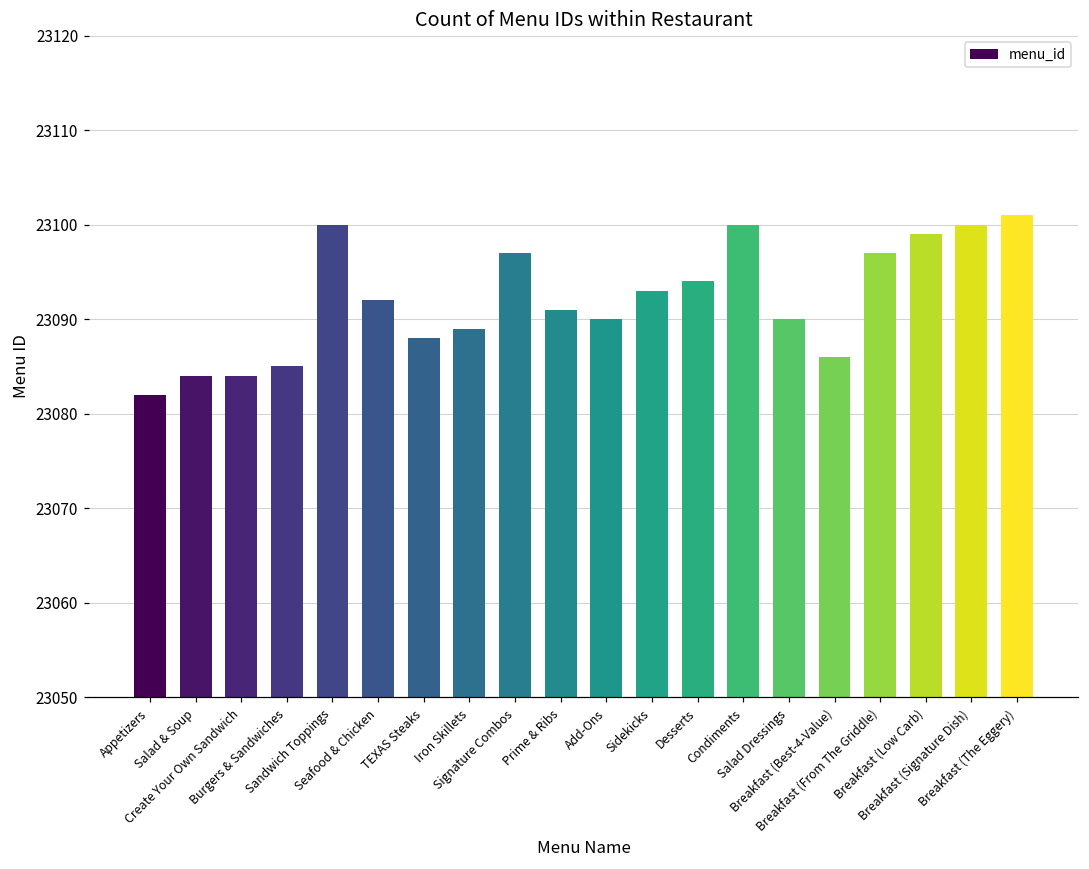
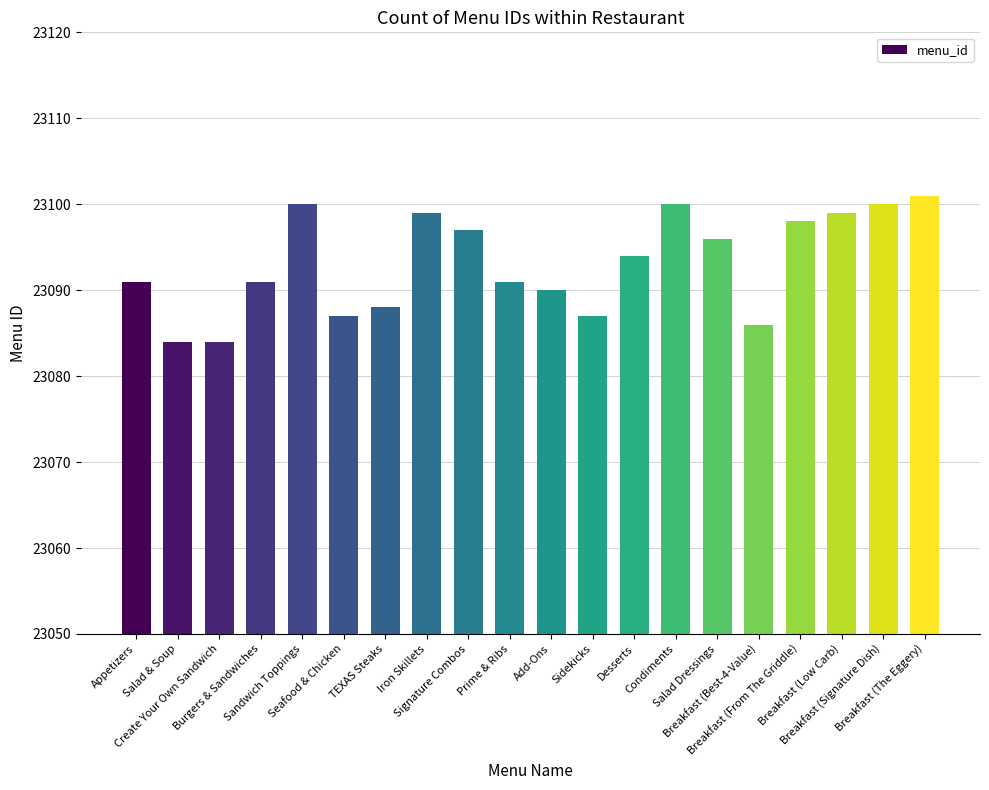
Appetizers: 23082 -> 23091
Burgers & Sandwiches: 23085 -> 23091
Seafood & Chicken: 23092 -> 23087
Iron Skillets: 23089 -> 23099
Sidekicks: 23093 -> 23087
Salad Dressings: 23090 -> 23096
Breakfast (From The Griddle): 23097 -> 23098
